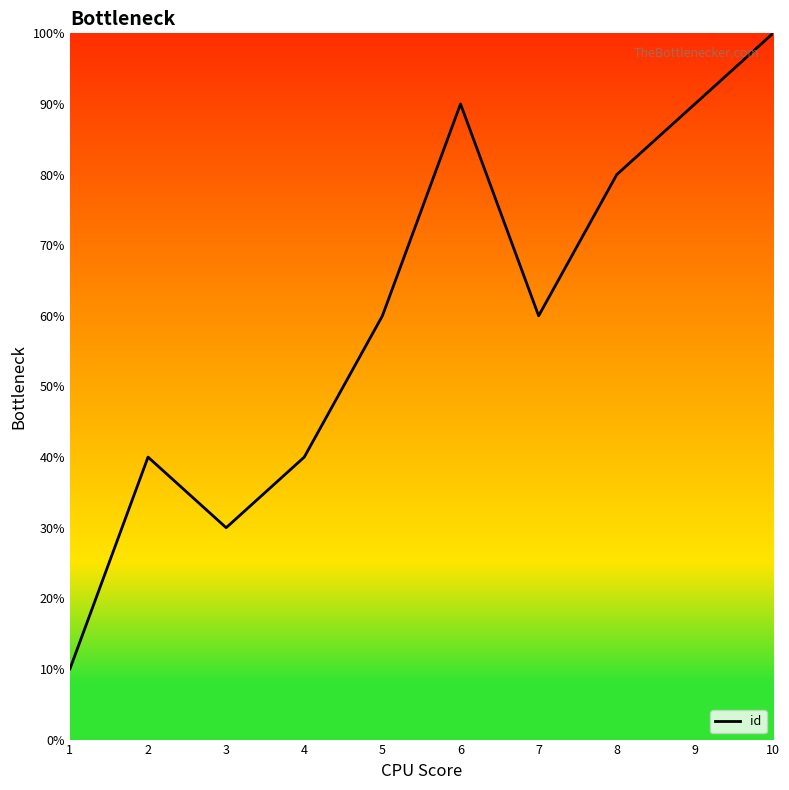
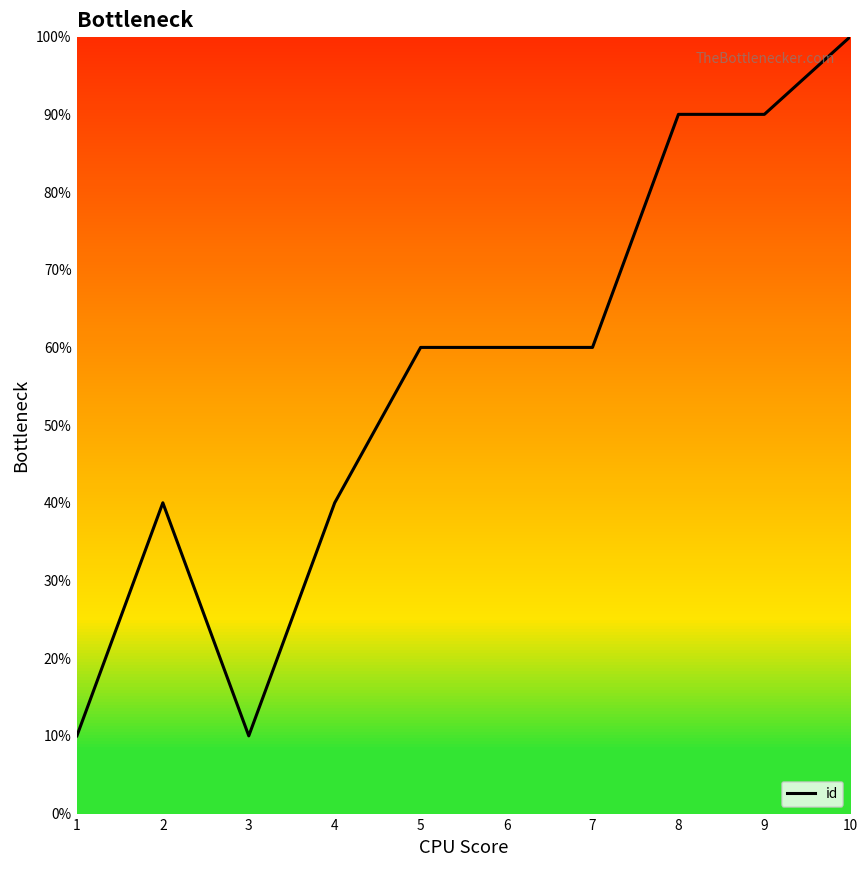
3: 30% -> 10%
6: 90% -> 60%
8: 80% -> 90%
